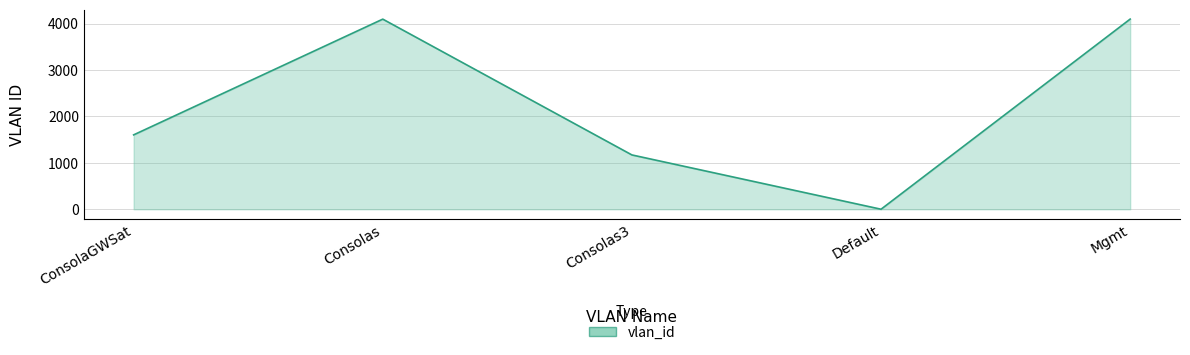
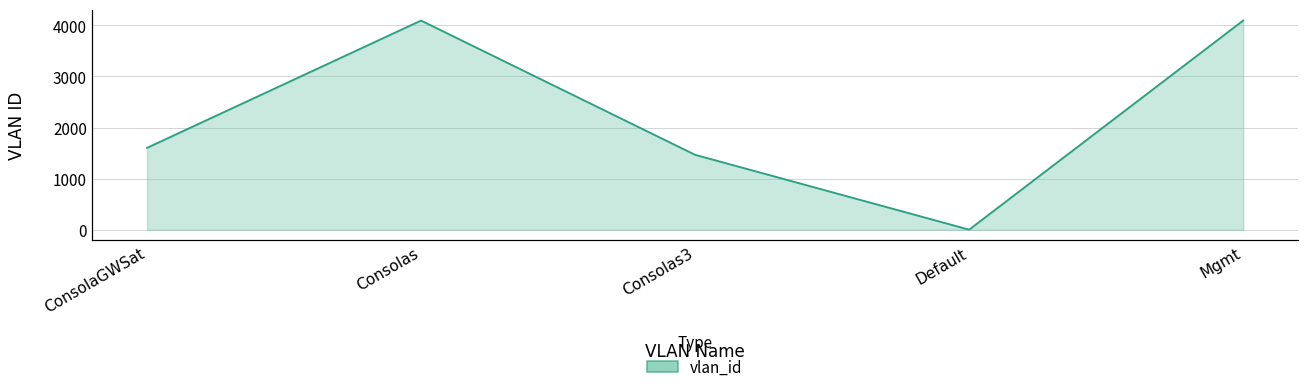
Consolas3: 1200 -> 1500
